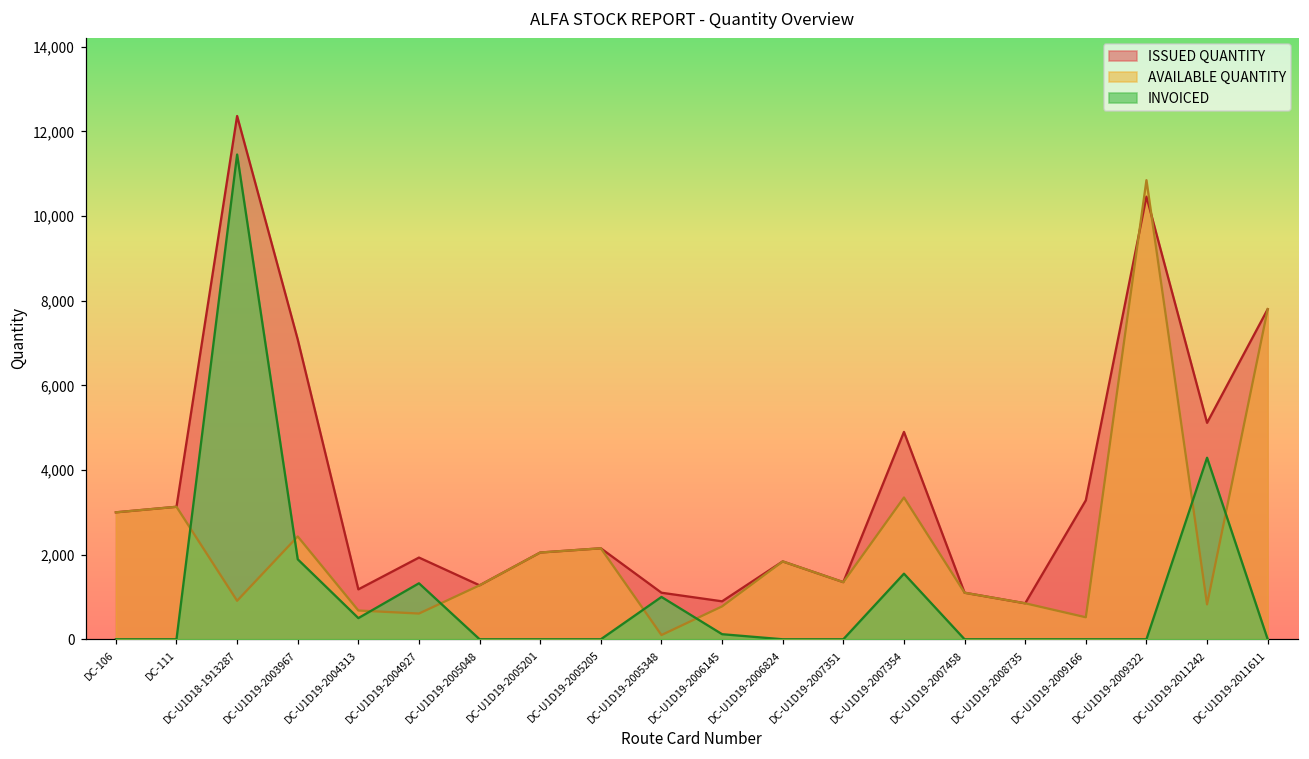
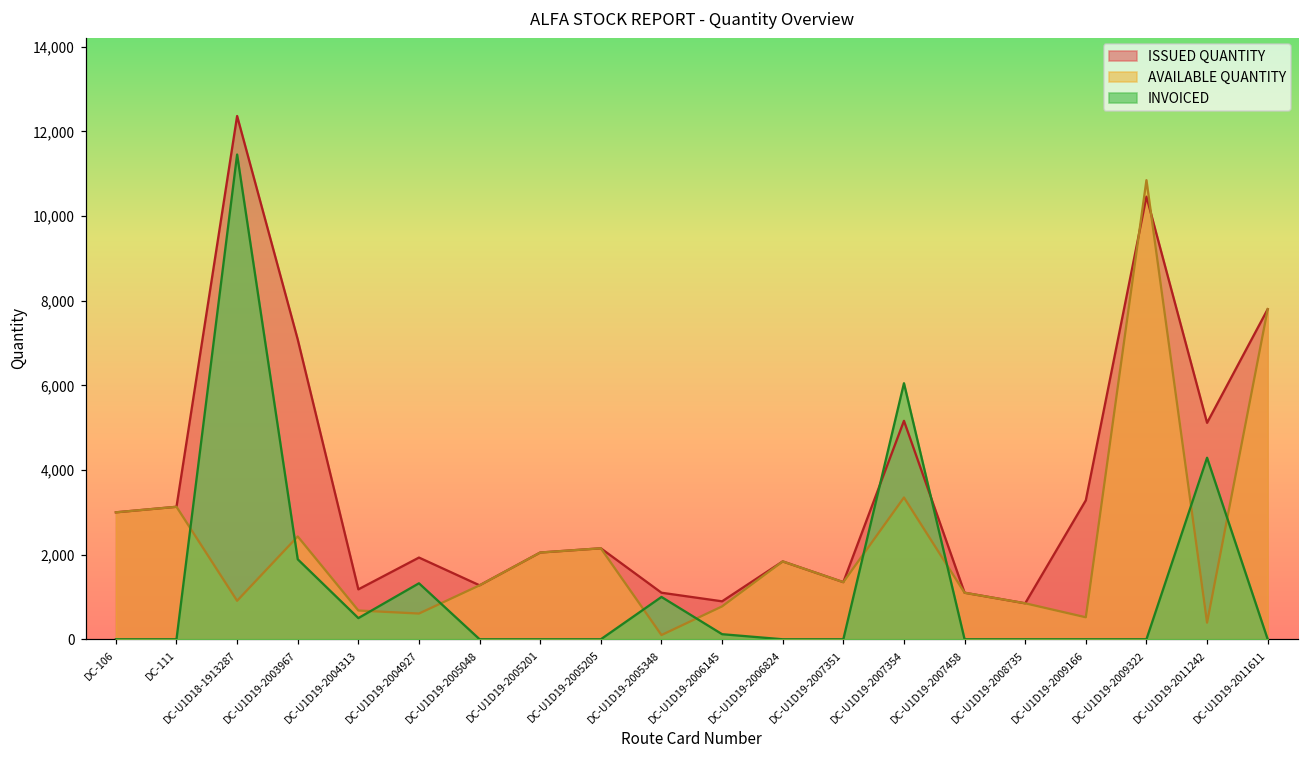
ISSUED QUANTITY, DC-U1D19-2007354: 4,900 -> 5,200
INVOICED, DC-U1D19-2007354: 1,600 -> 6,100
AVAILABLE QUANTITY, DC-U1D19-2011242: 800 -> 400
